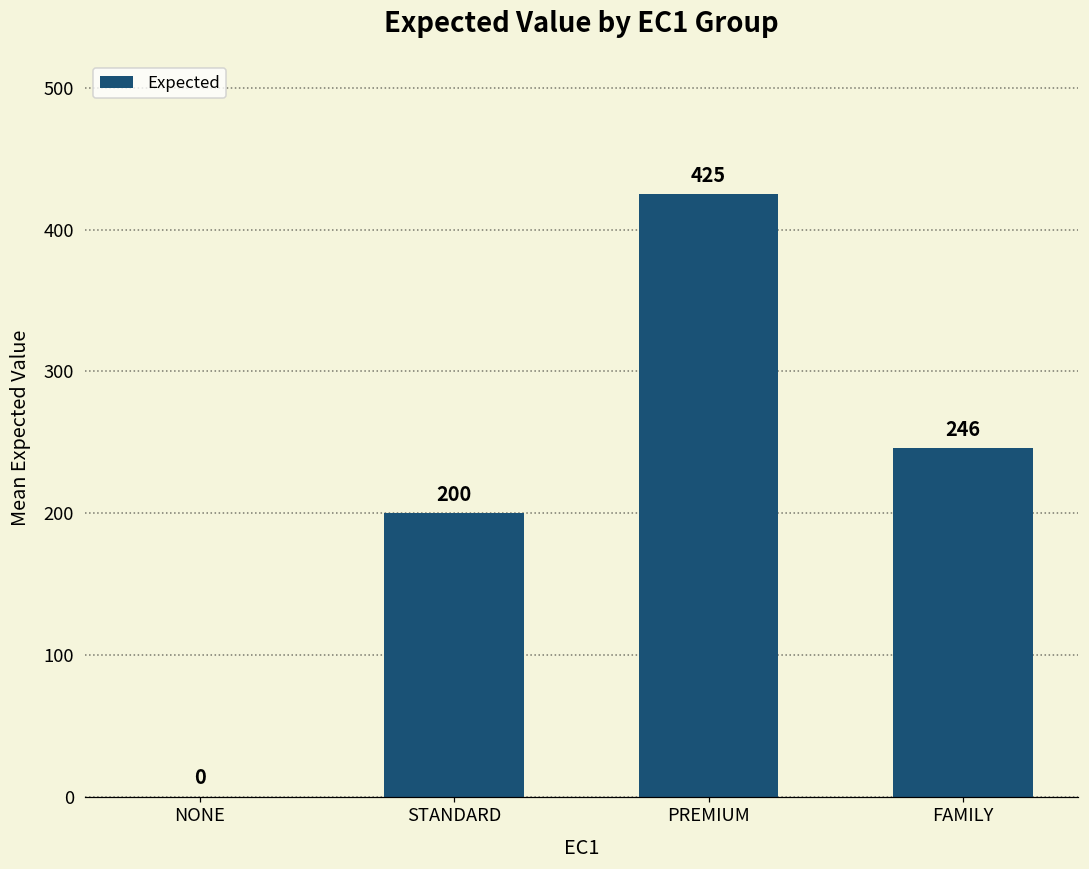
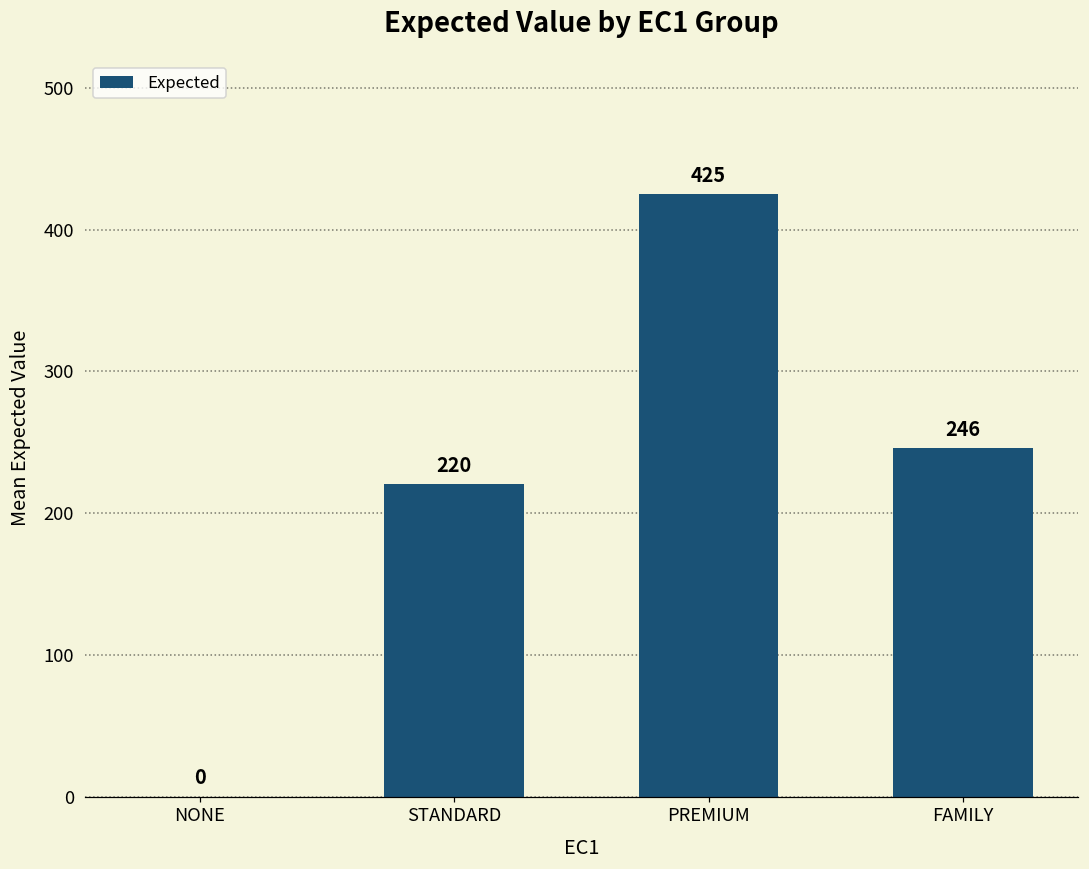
STANDARD: 200 -> 220
